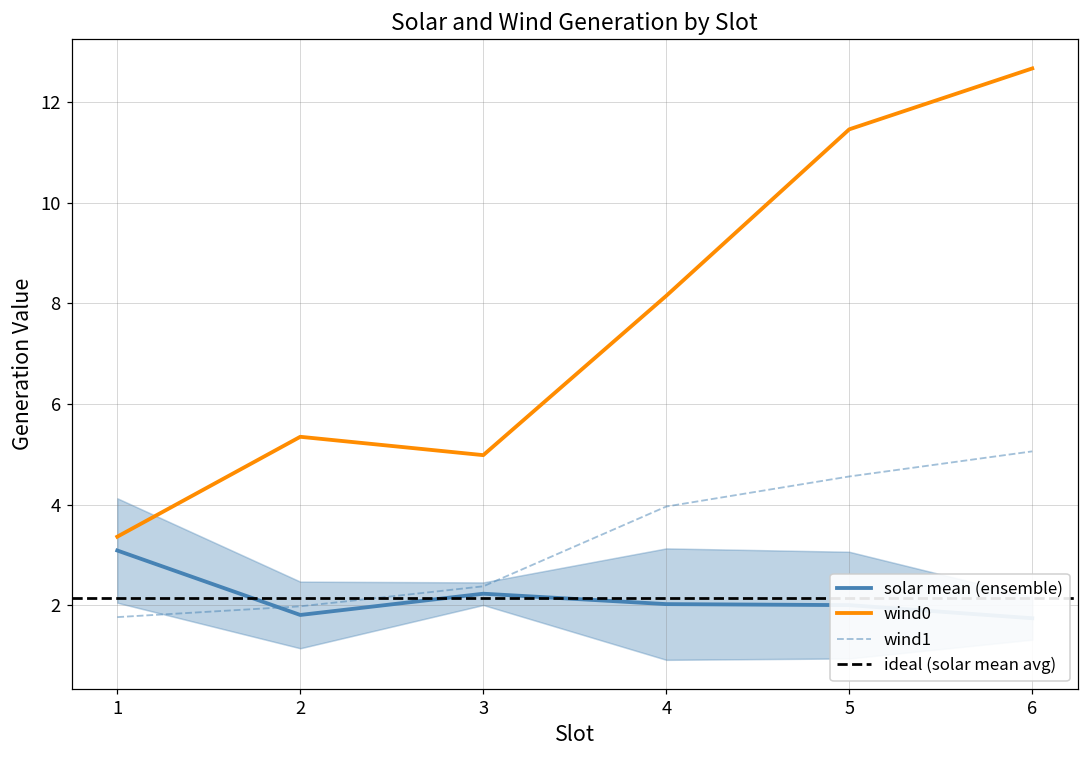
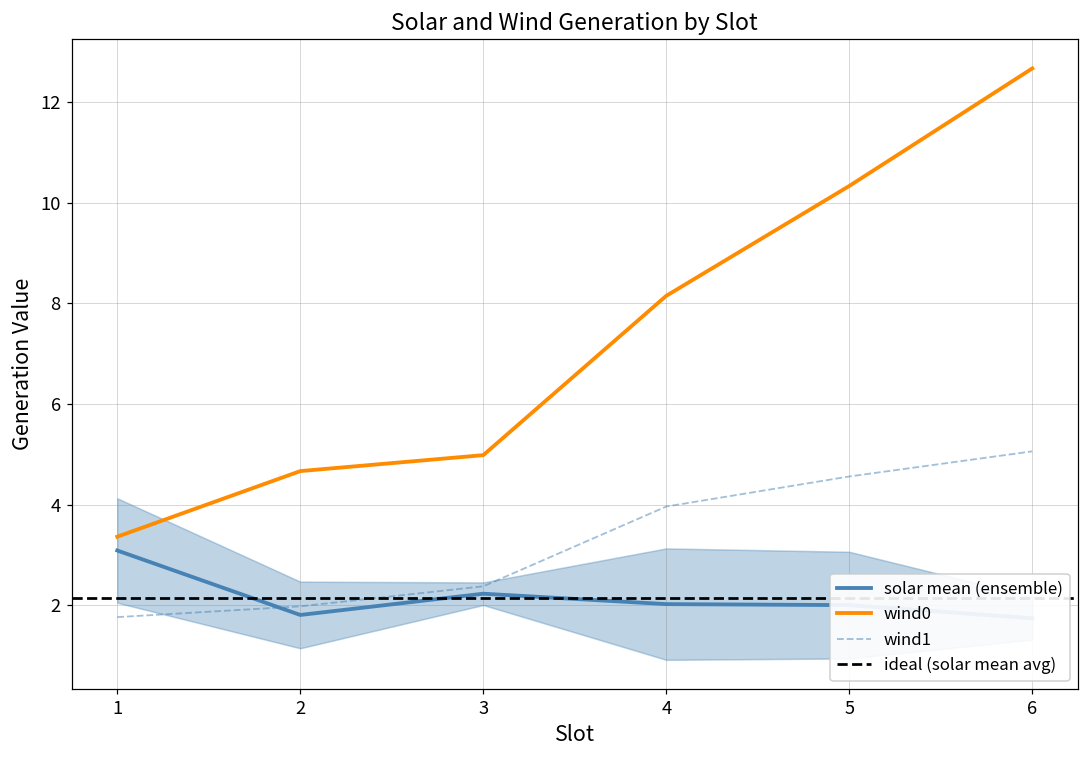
wind0, 2: 5.3 -> 4.7
wind0, 5: 11.5 -> 10.3
